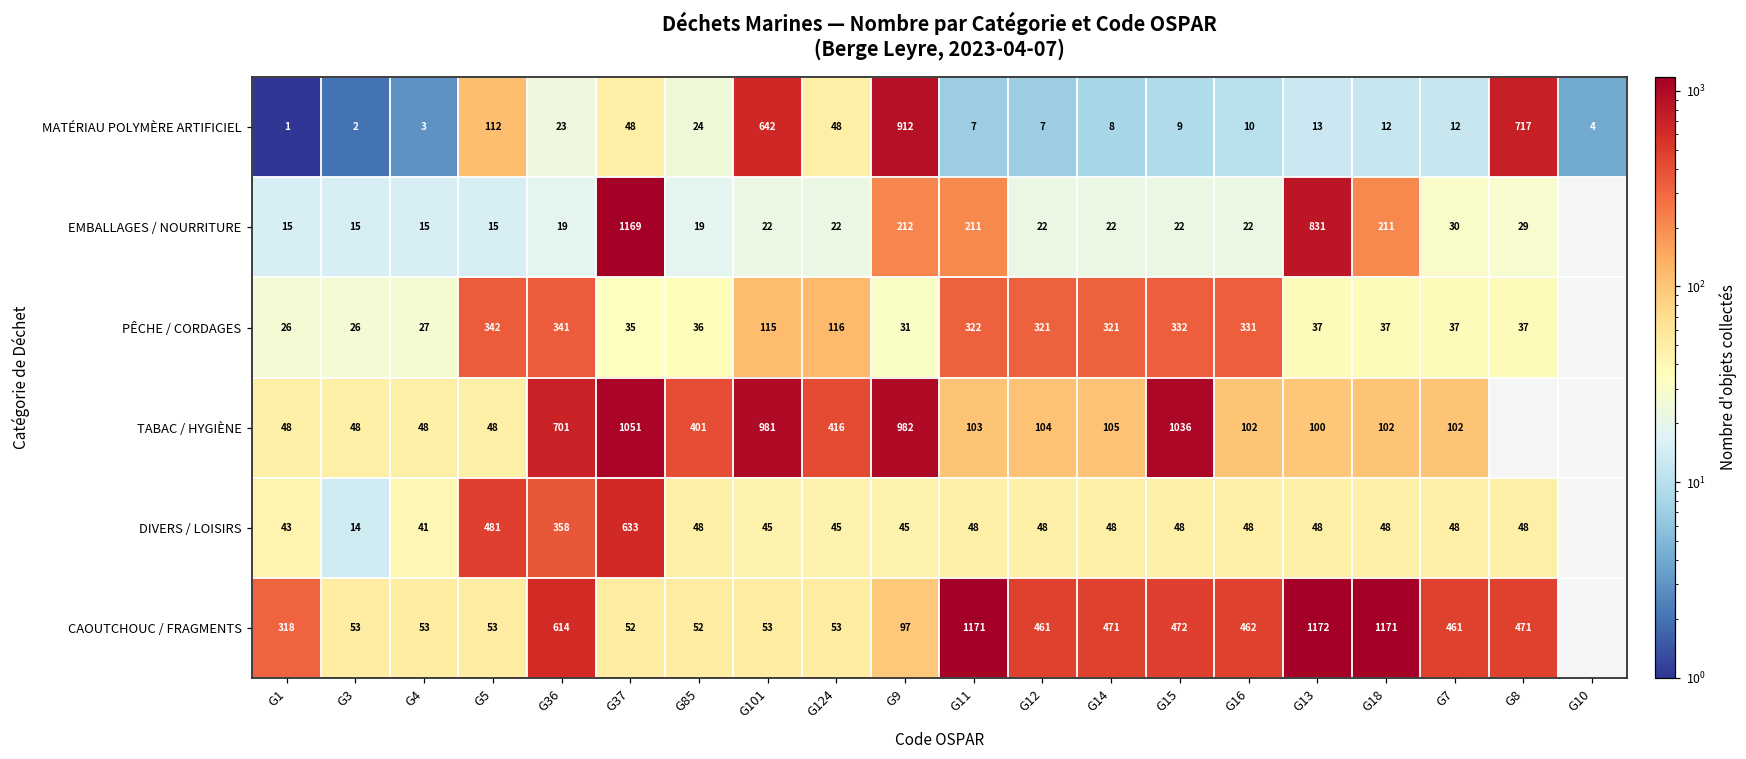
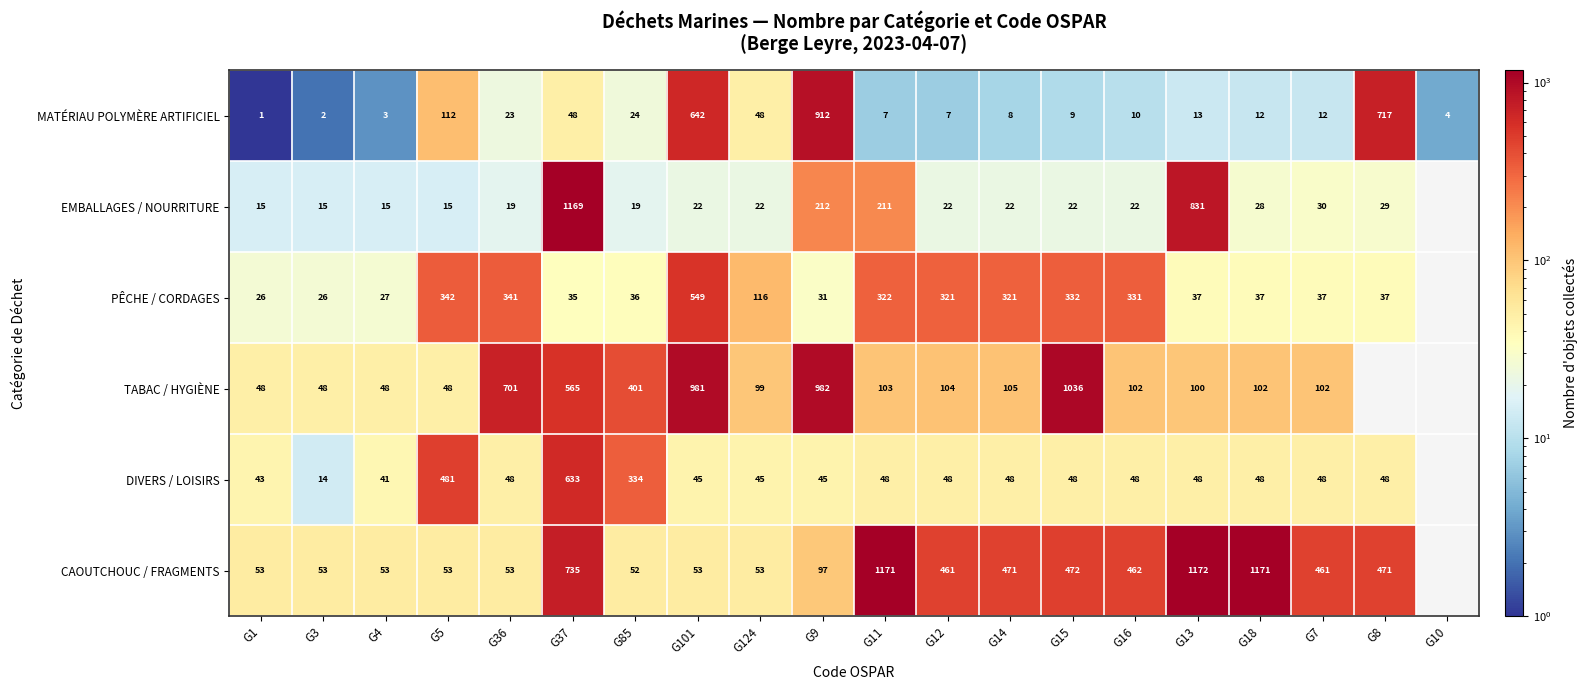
EMBALLAGES / NOURRITURE, G18: 211 -> 28
PÊCHE / CORDAGES, G101: 115 -> 549
TABAC / HYGIÈNE, G37: 1051 -> 565
TABAC / HYGIÈNE, G124: 416 -> 99
DIVERS / LOISIRS, G36: 358 -> 48
DIVERS / LOISIRS, G85: 48 -> 334
CAOUTCHOUC / FRAGMENTS, G1: 318 -> 53
CAOUTCHOUC / FRAGMENTS, G36: 614 -> 53
CAOUTCHOUC / FRAGMENTS, G37: 52 -> 735
